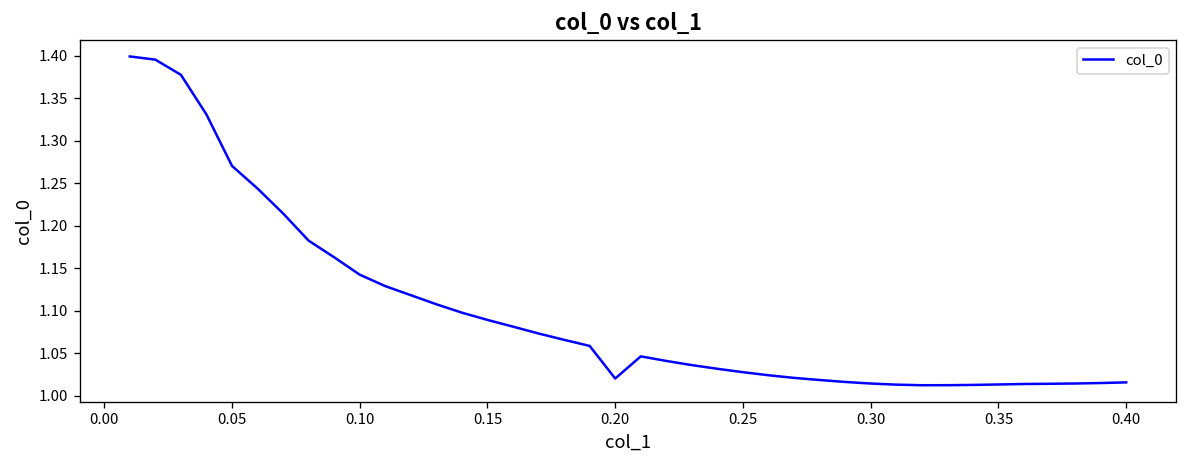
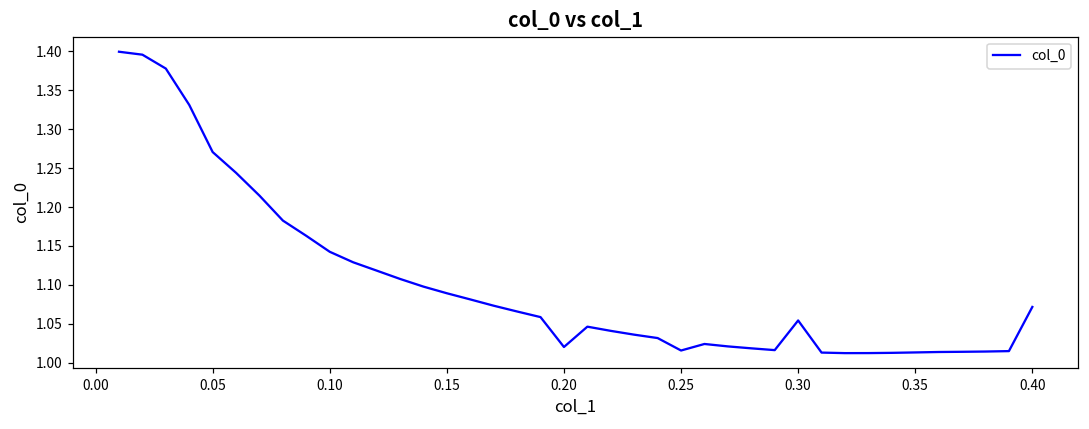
0.25: 1.03 -> 1.02
0.30: 1.01 -> 1.05
0.40: 1.02 -> 1.07
